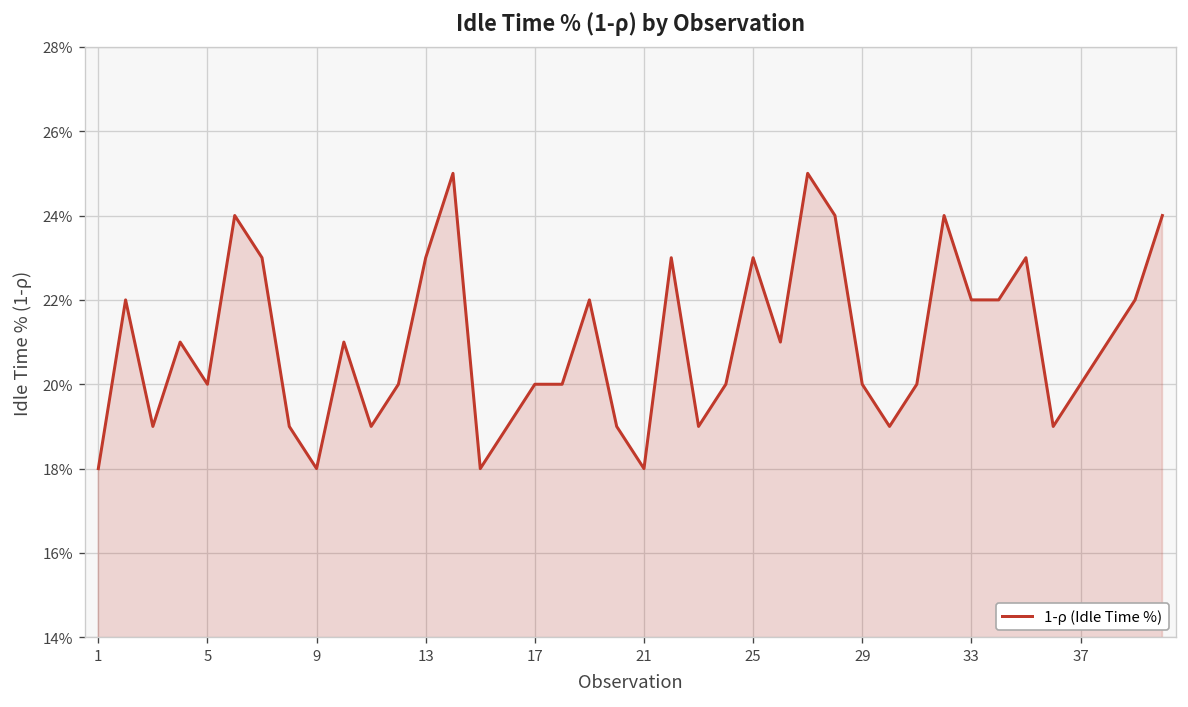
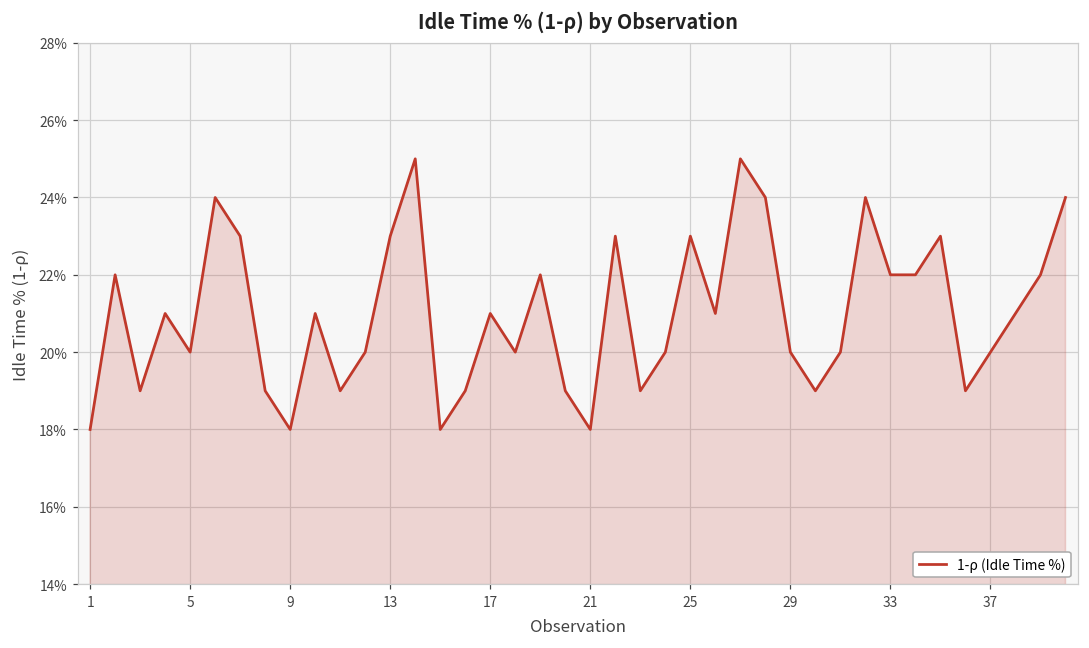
17: 20.0% -> 21.0%
